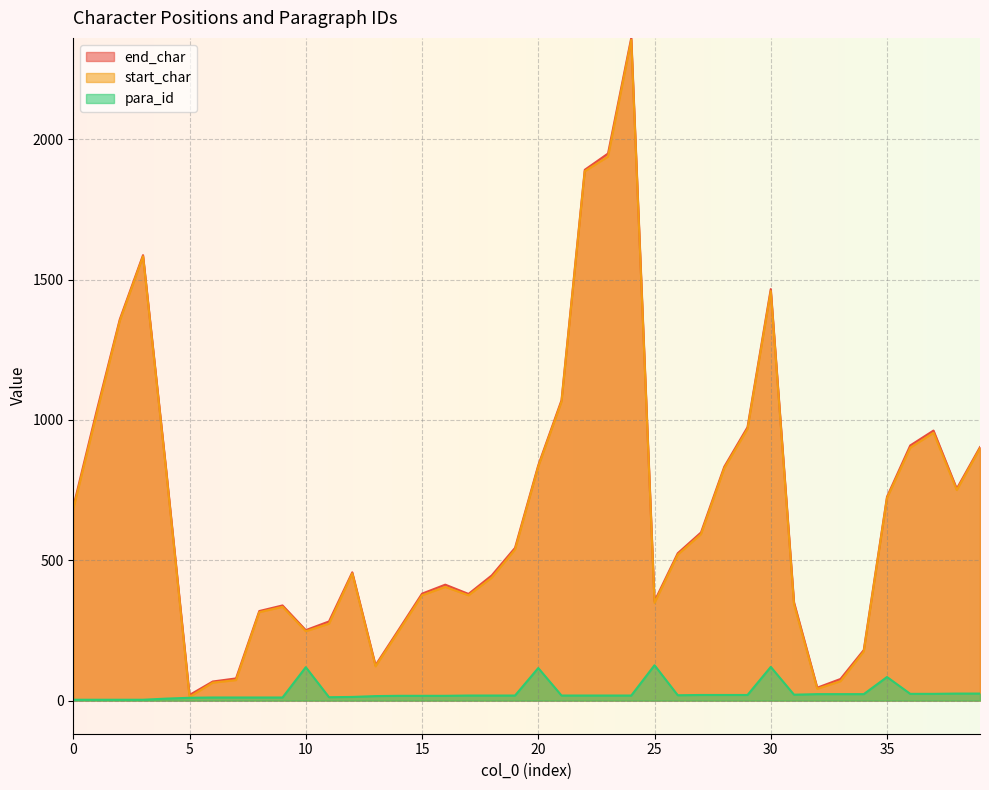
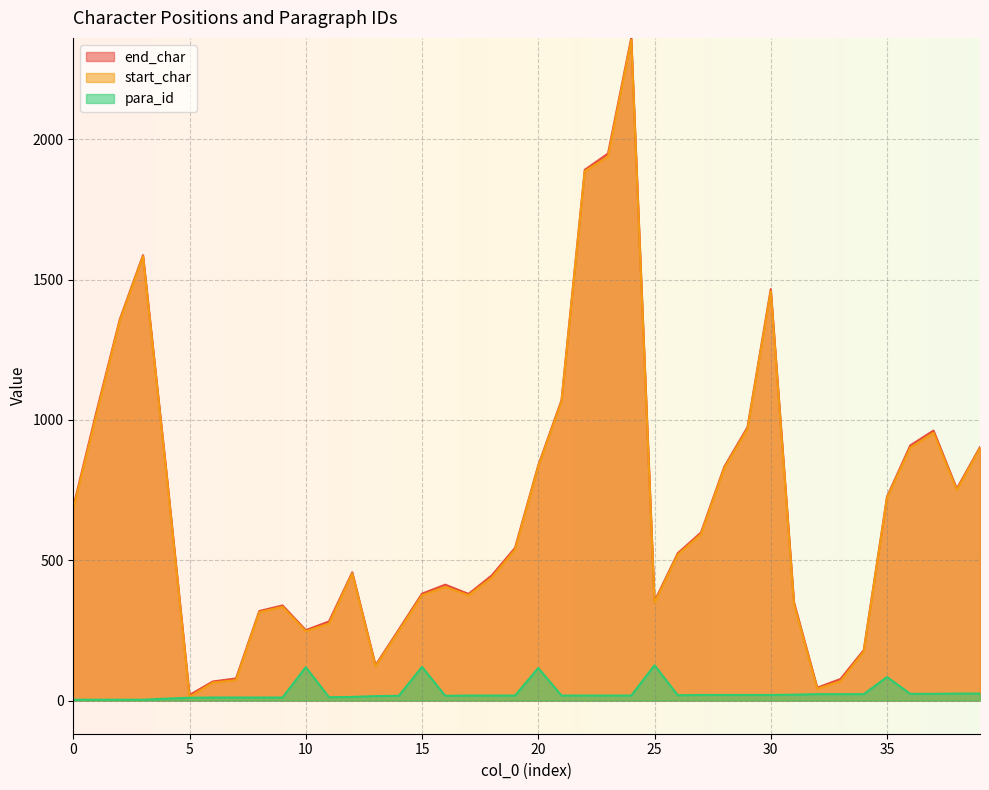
para_id, 15: 20 -> 120
para_id, 30: 120 -> 20
